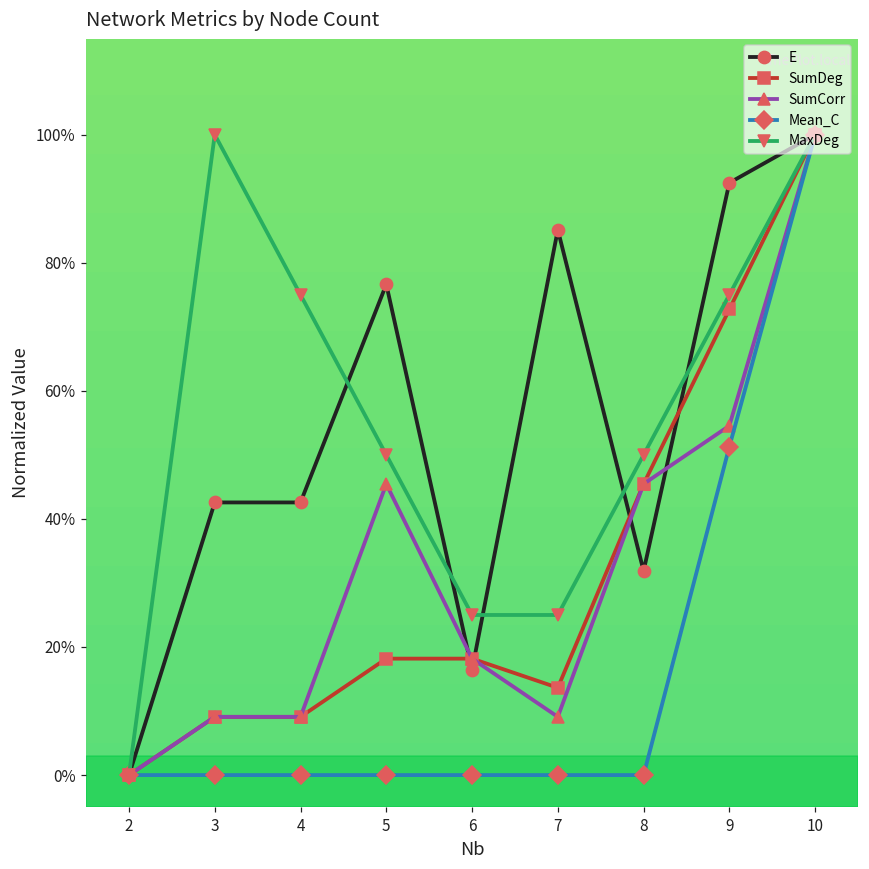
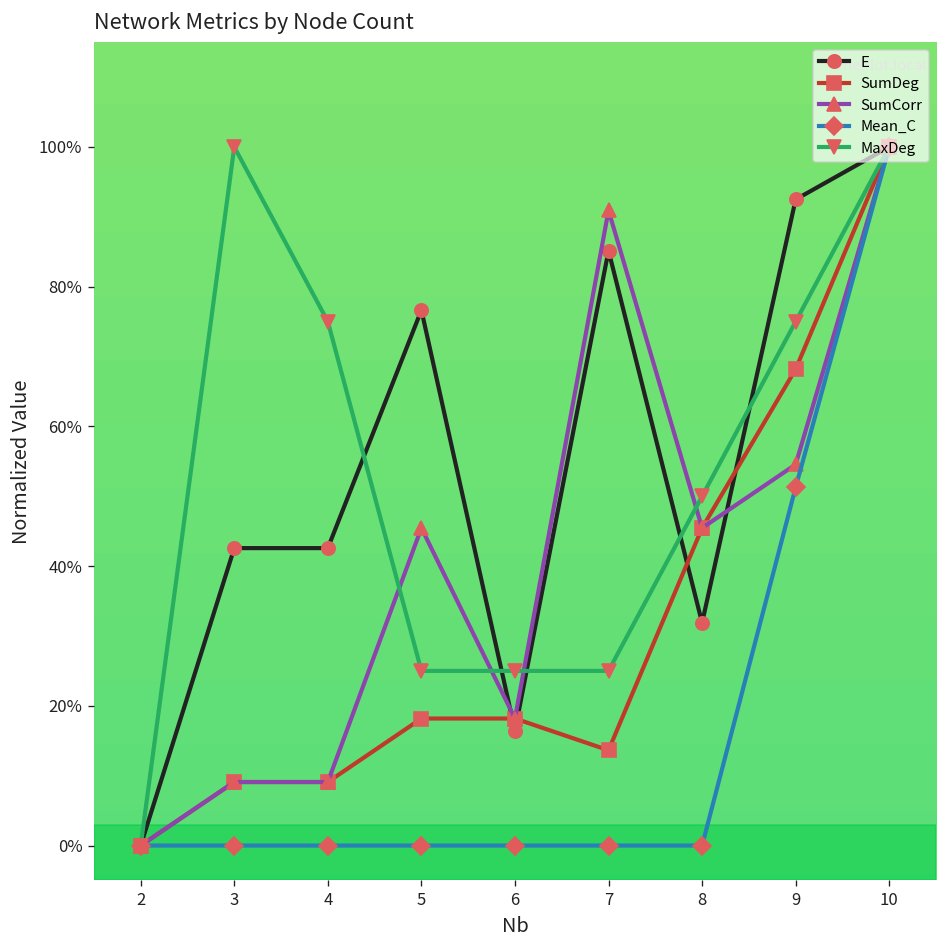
MaxDeg, 5: 50% -> 25%
SumCorr, 7: 9% -> 91%
SumDeg, 9: 73% -> 68%
